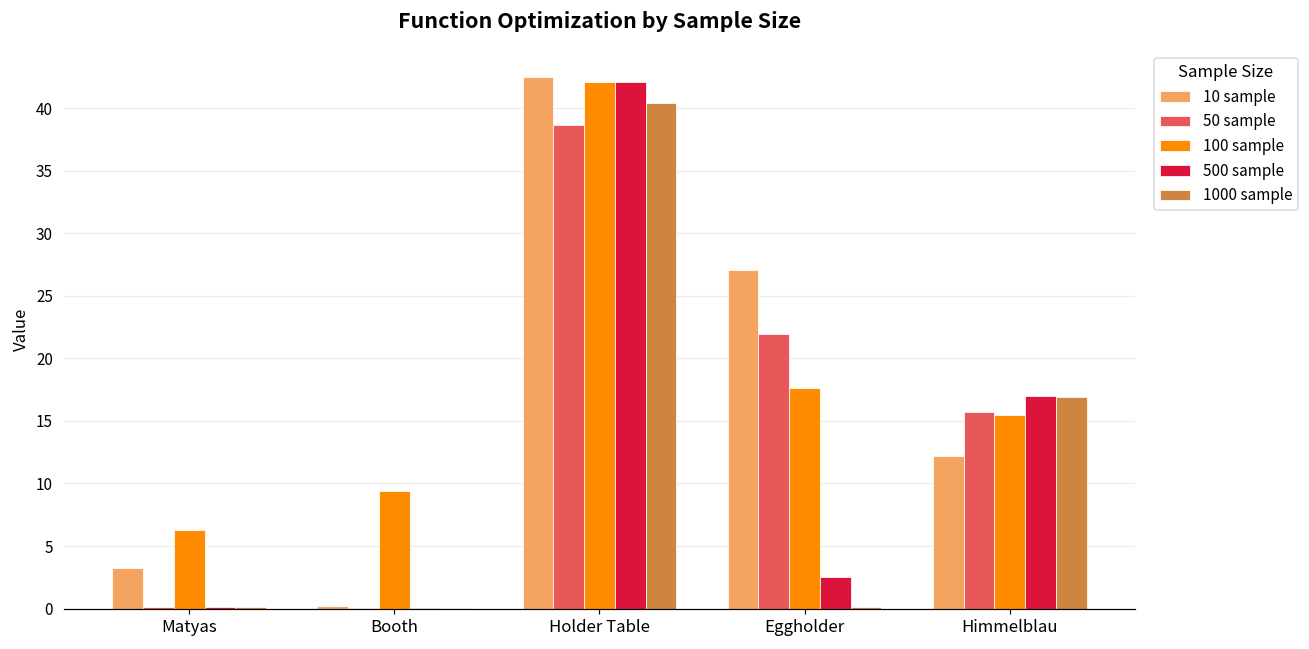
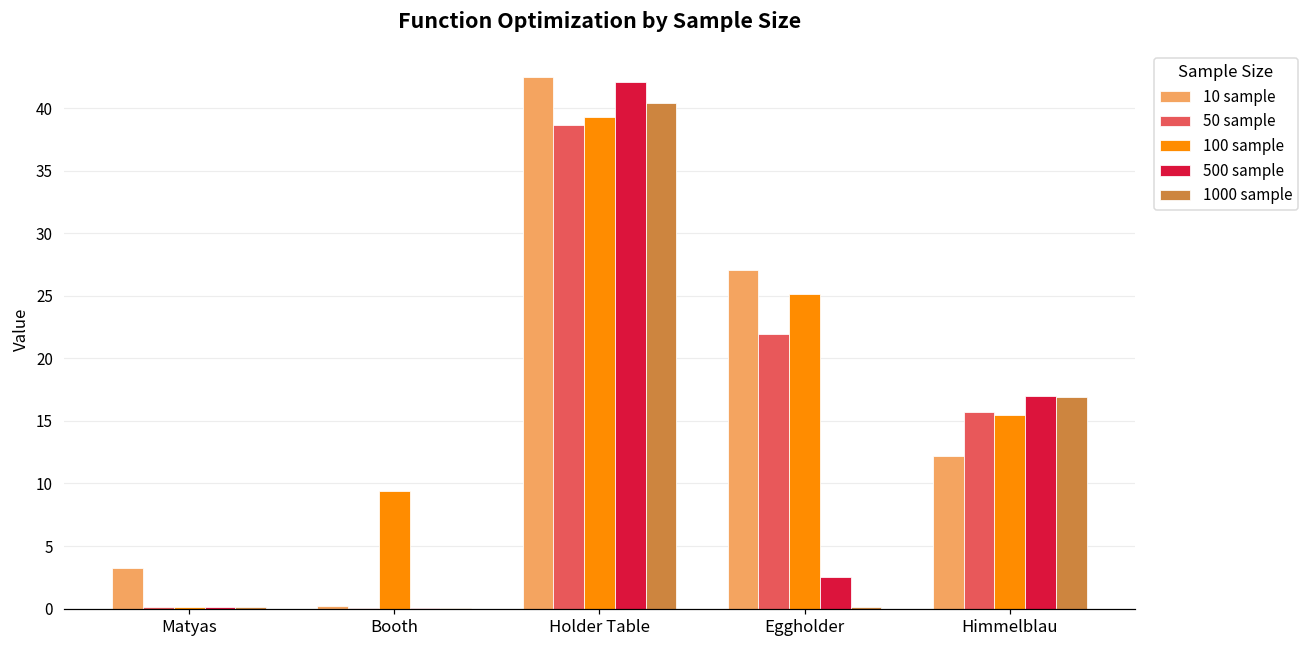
100 sample, Matyas: 6.3 -> 0.1
100 sample, Holder Table: 42.1 -> 39.3
100 sample, Eggholder: 17.6 -> 25.2
